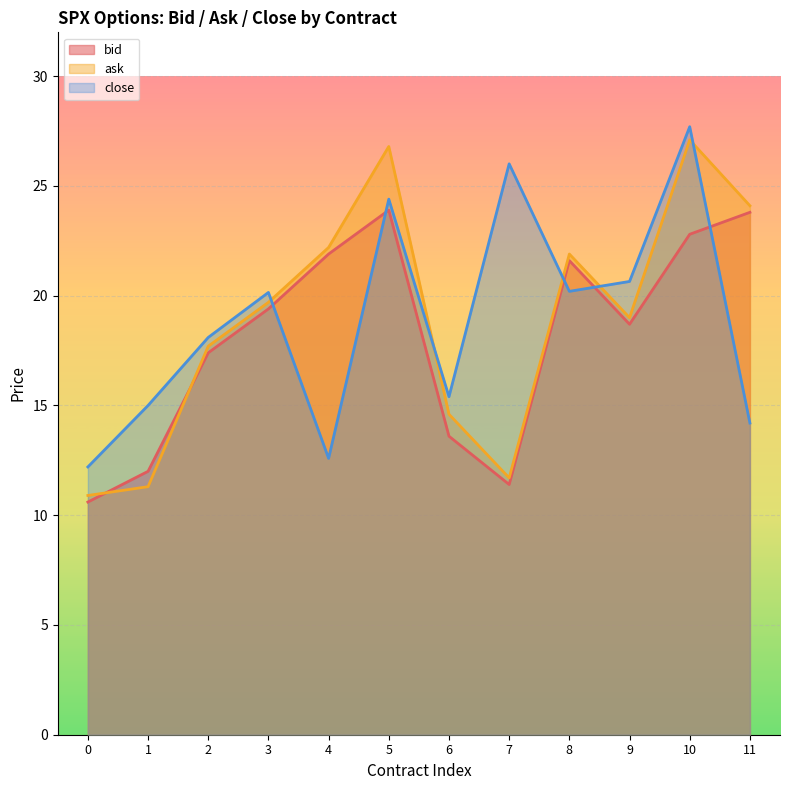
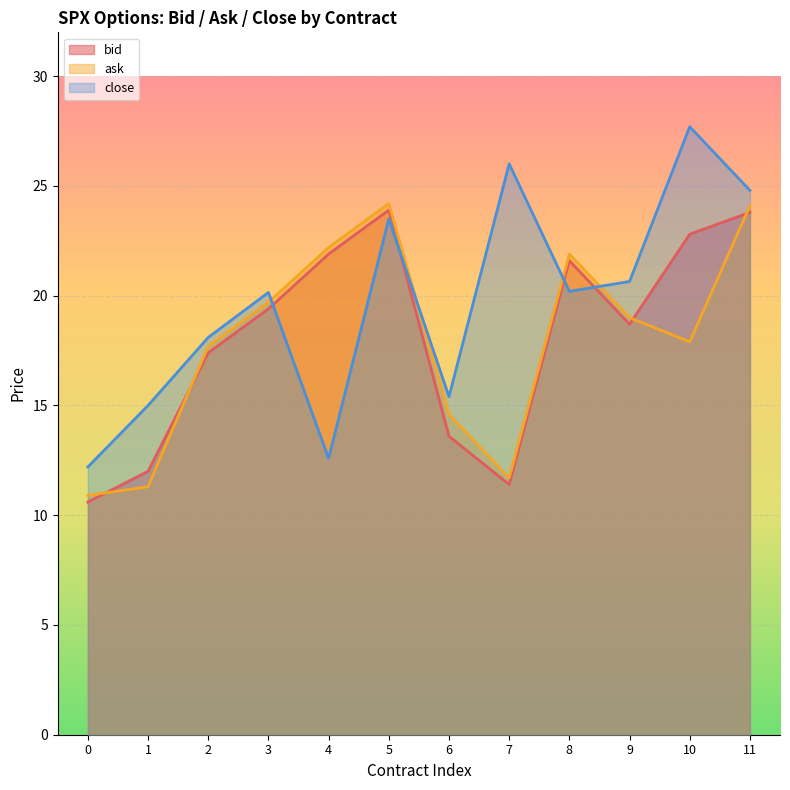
ask, 5: 26.8 -> 24.2
close, 5: 24.4 -> 23.5
ask, 10: 27.1 -> 17.9
close, 11: 14.2 -> 24.8
